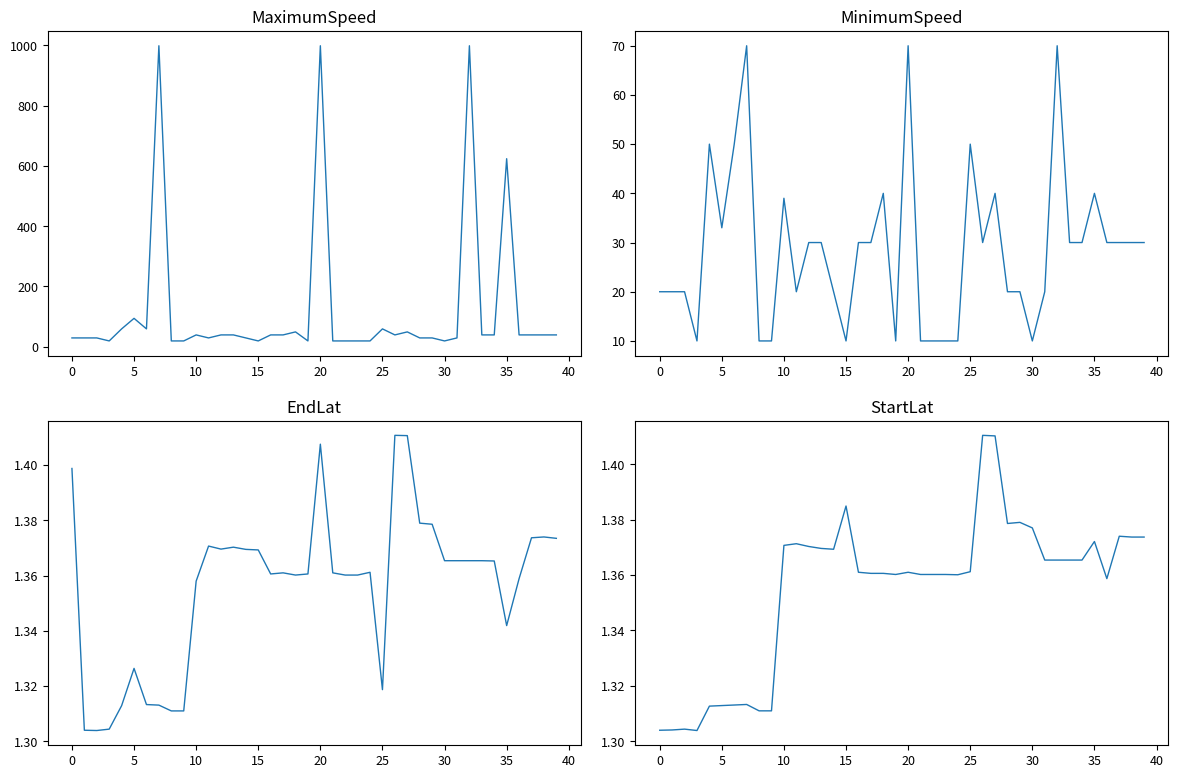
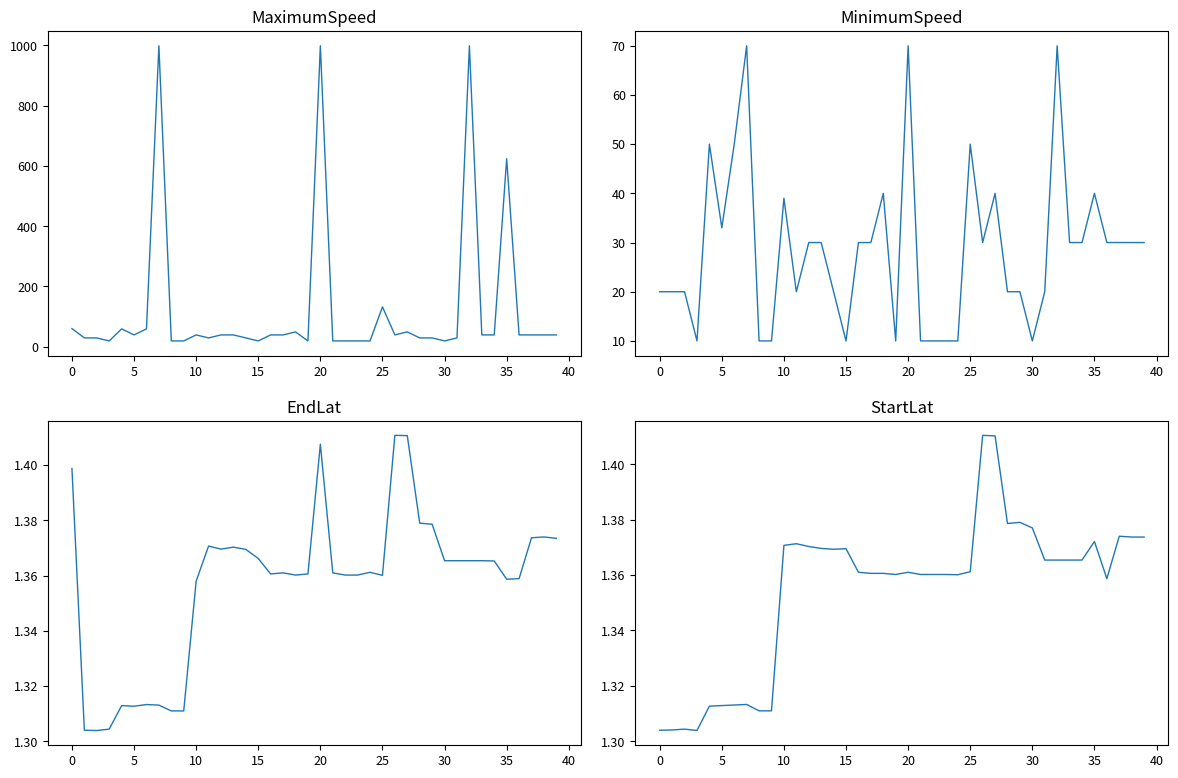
MaximumSpeed, 0: 30 -> 60
MaximumSpeed, 5: 90 -> 40
MaximumSpeed, 25: 60 -> 130
EndLat, 5: 1.326 -> 1.313
EndLat, 15: 1.369 -> 1.366
EndLat, 25: 1.319 -> 1.360
EndLat, 35: 1.342 -> 1.359
StartLat, 15: 1.385 -> 1.370
